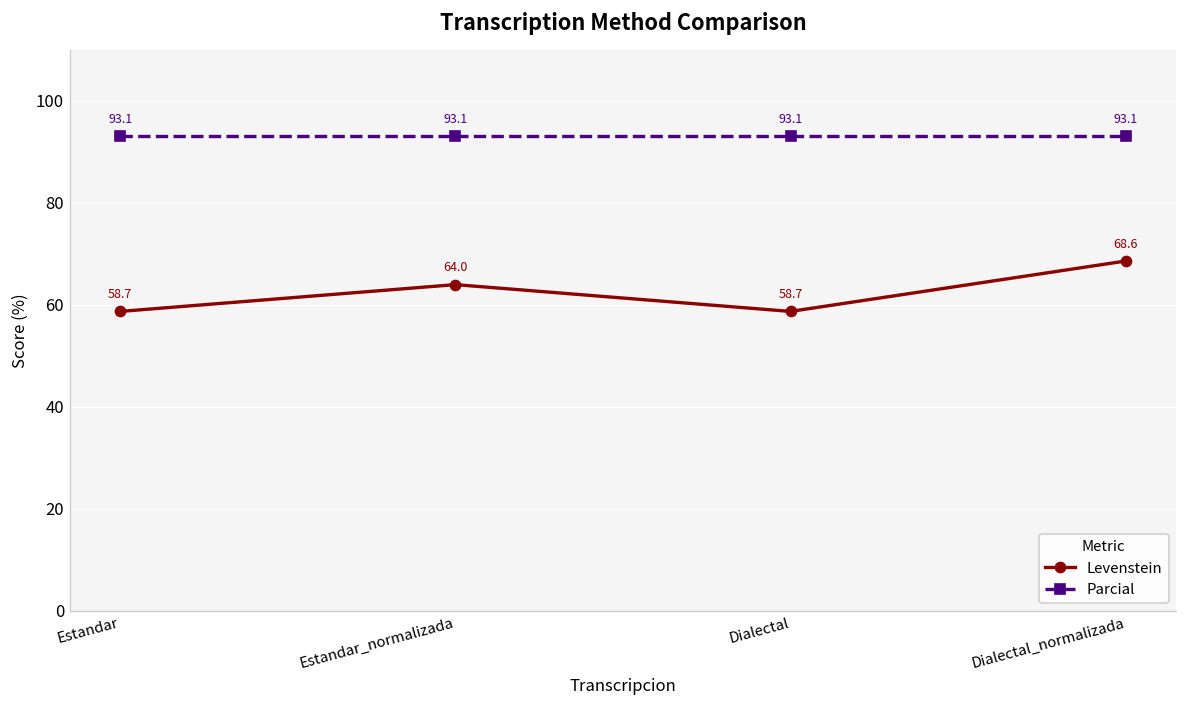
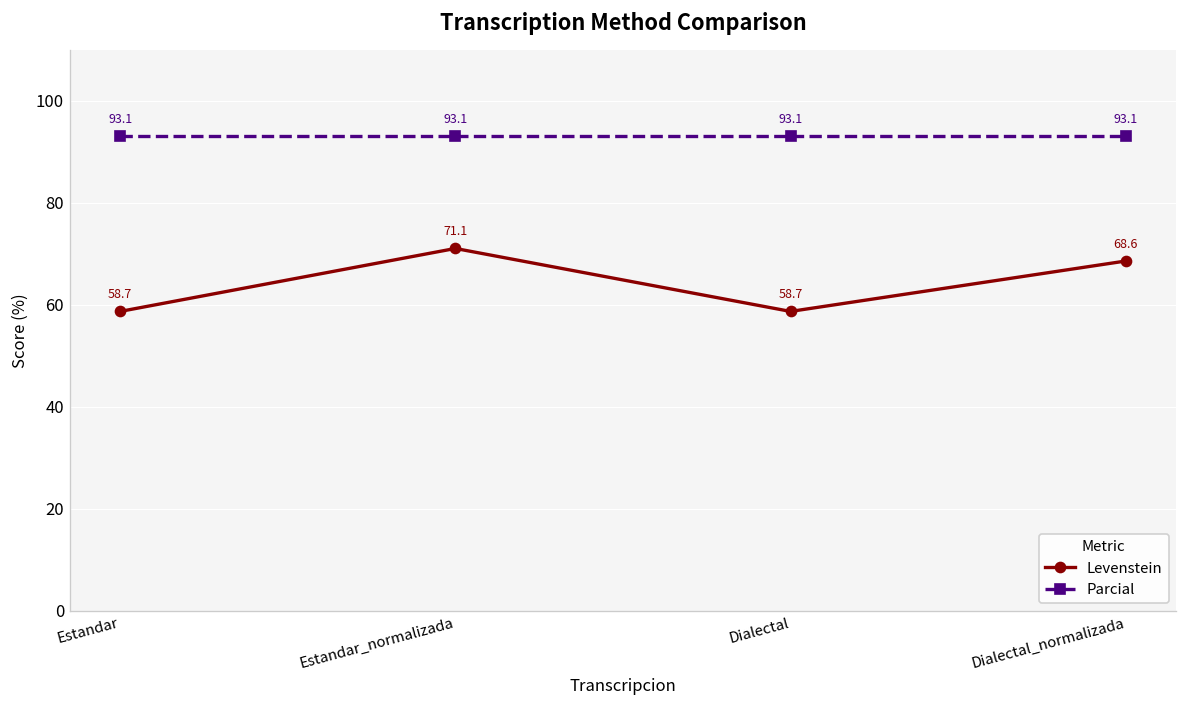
Levenstein, Estandar_normalizada: 64.0 -> 71.1
